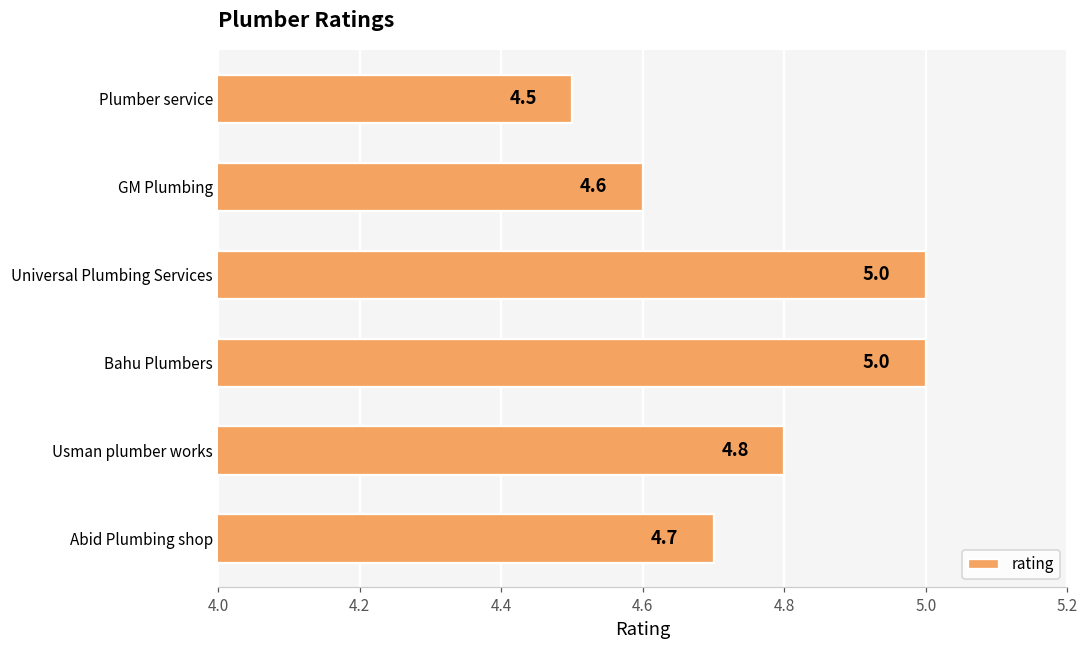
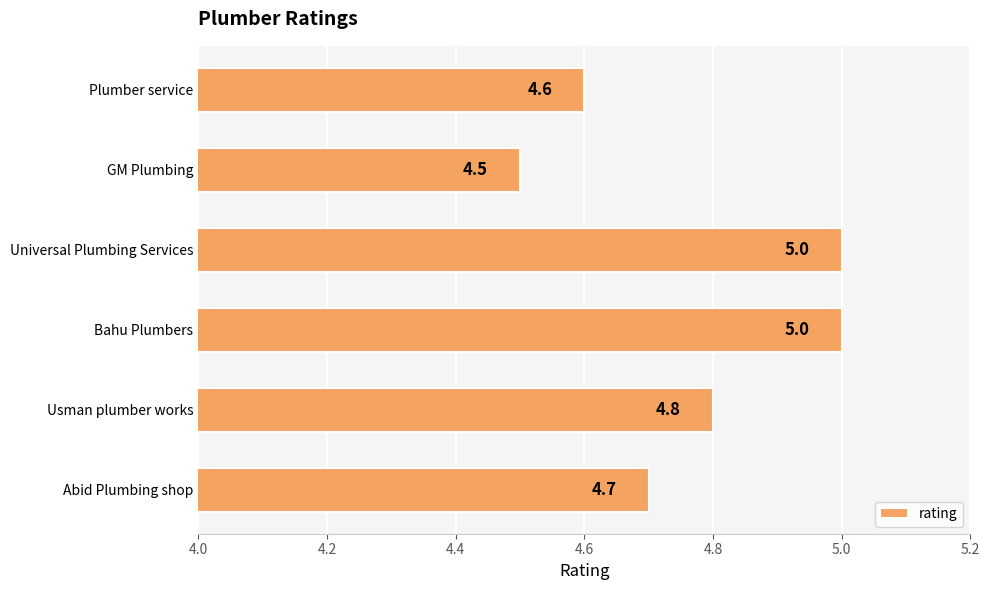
Plumber service: 4.5 -> 4.6
GM Plumbing: 4.6 -> 4.5
